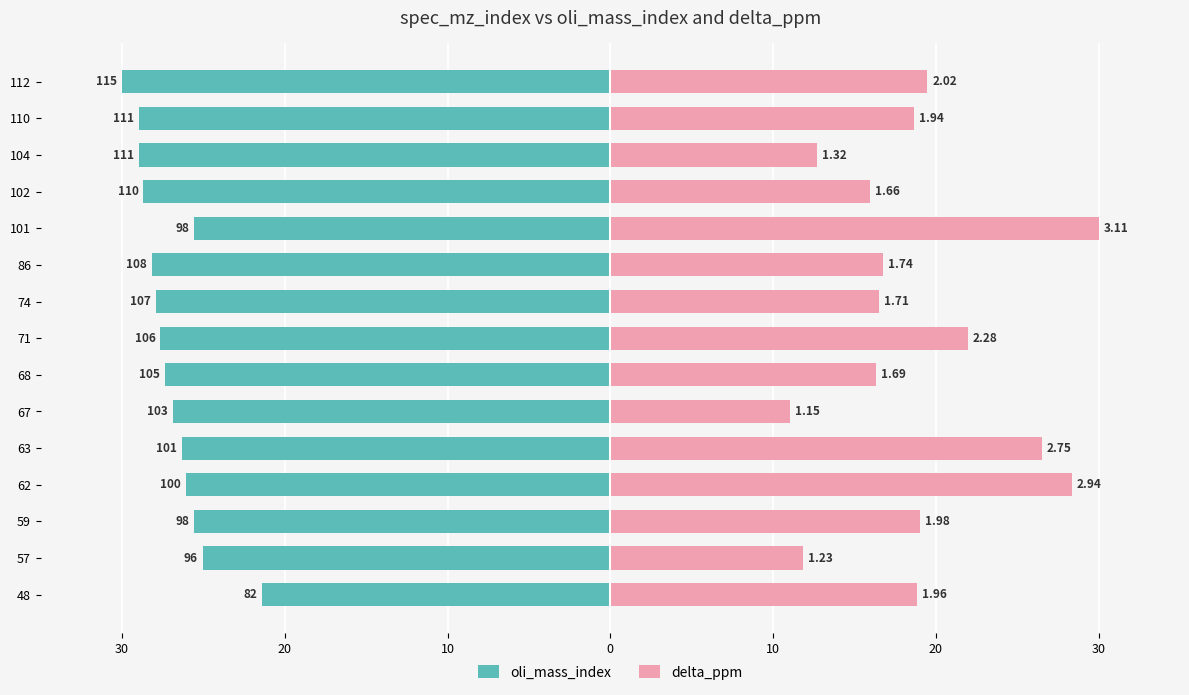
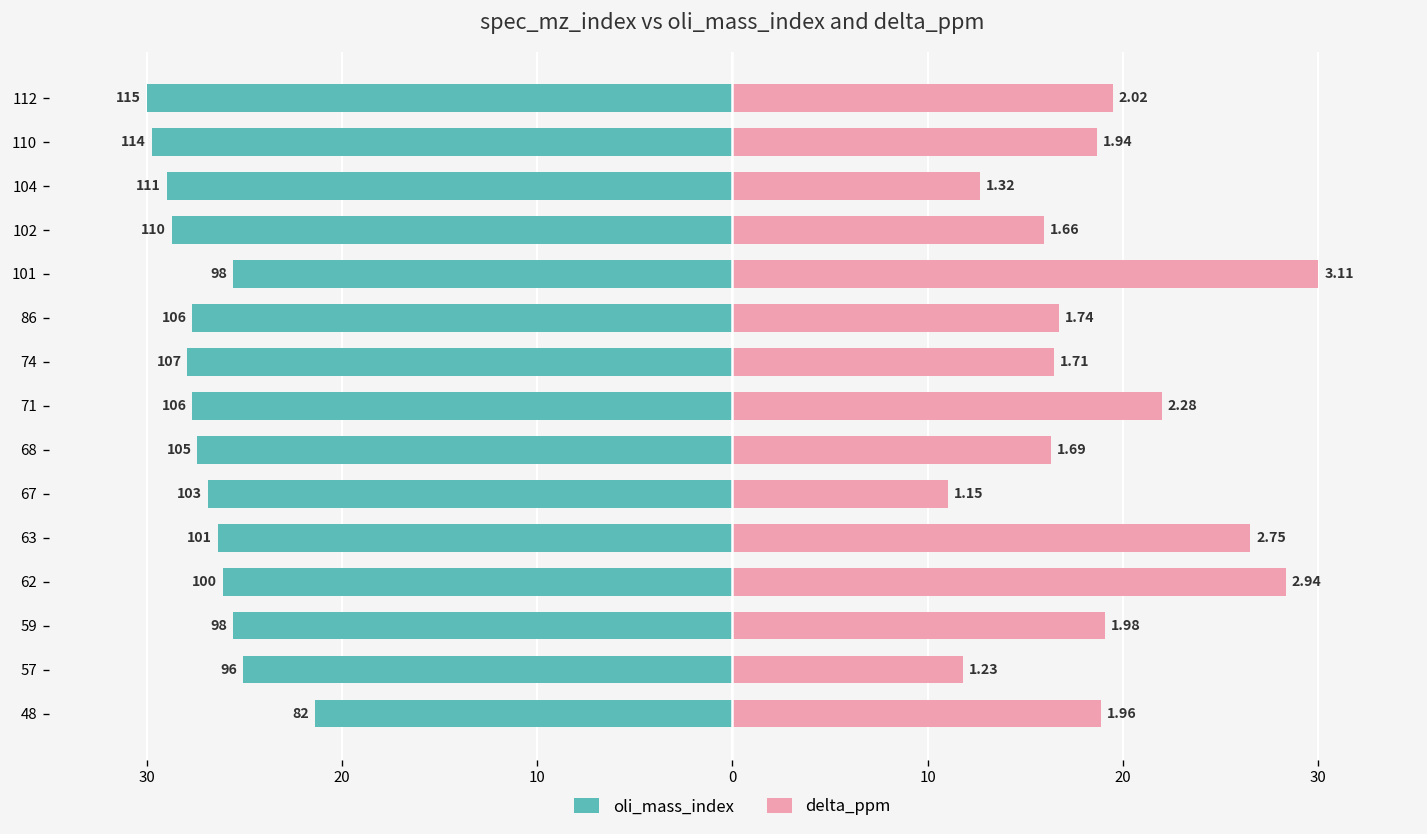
oli_mass_index, 110: 111 -> 114
oli_mass_index, 86: 108 -> 106
